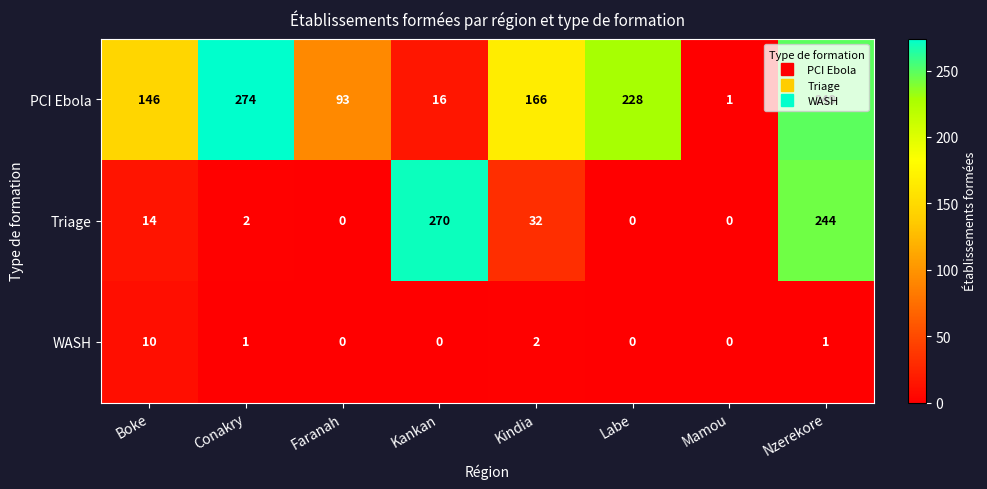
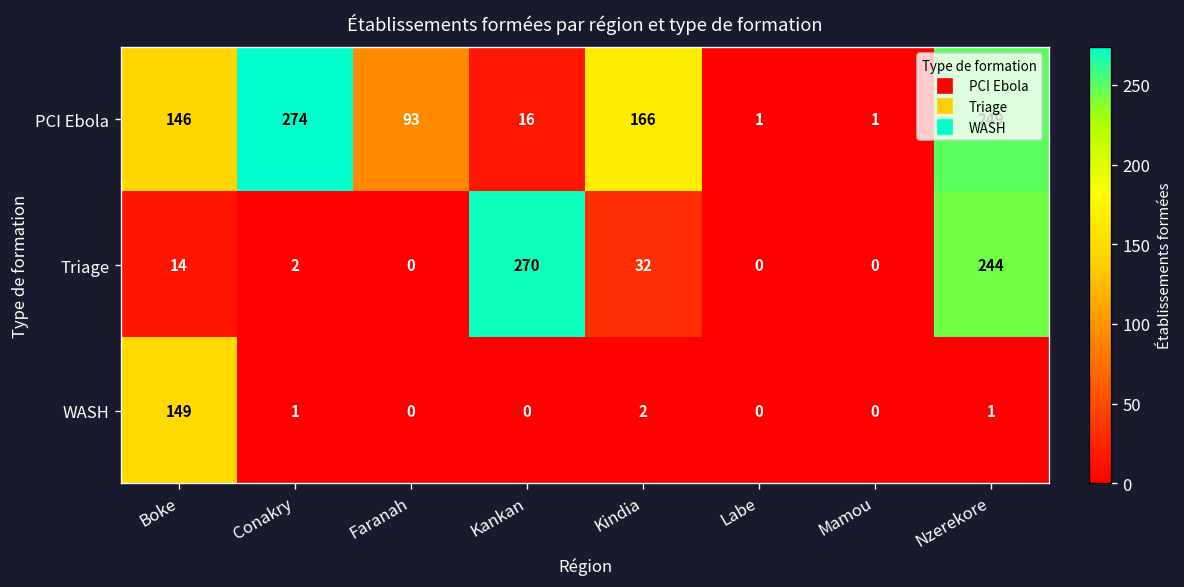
PCI Ebola, Labe: 228 -> 1
WASH, Boke: 10 -> 149
